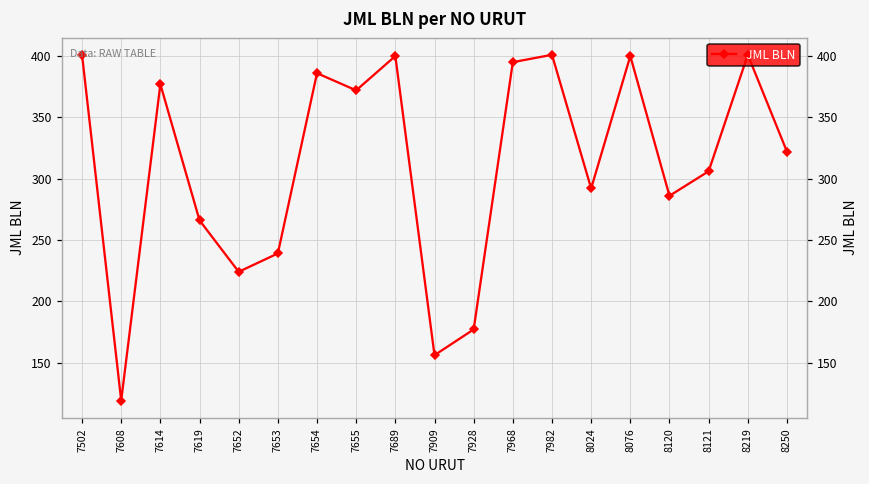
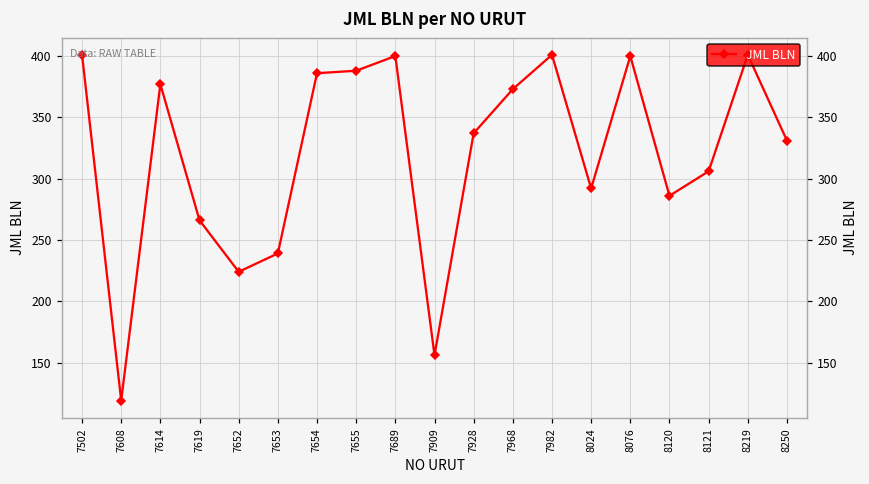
7655: 372 -> 388
7928: 177 -> 337
7968: 395 -> 373
8250: 322 -> 331
